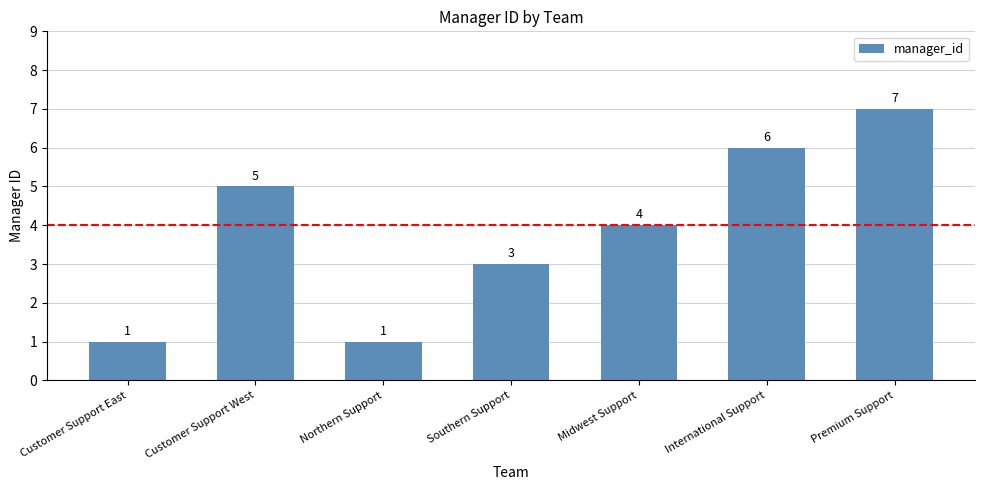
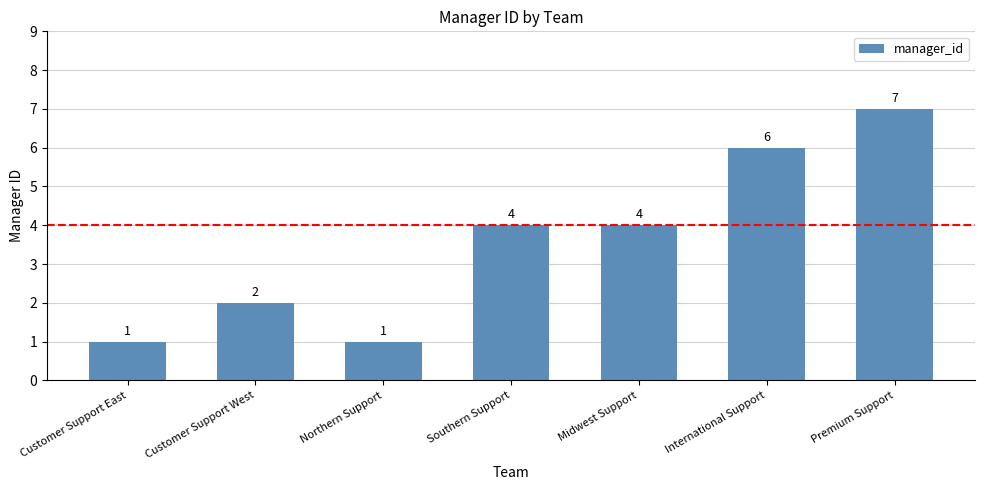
Customer Support West: 5 -> 2
Southern Support: 3 -> 4
